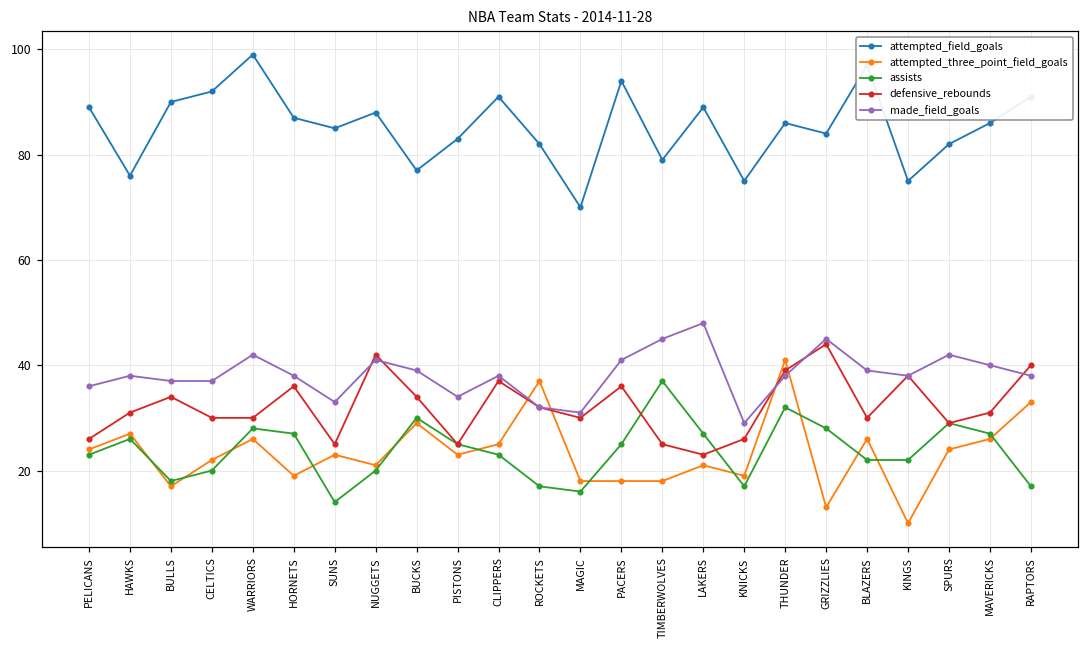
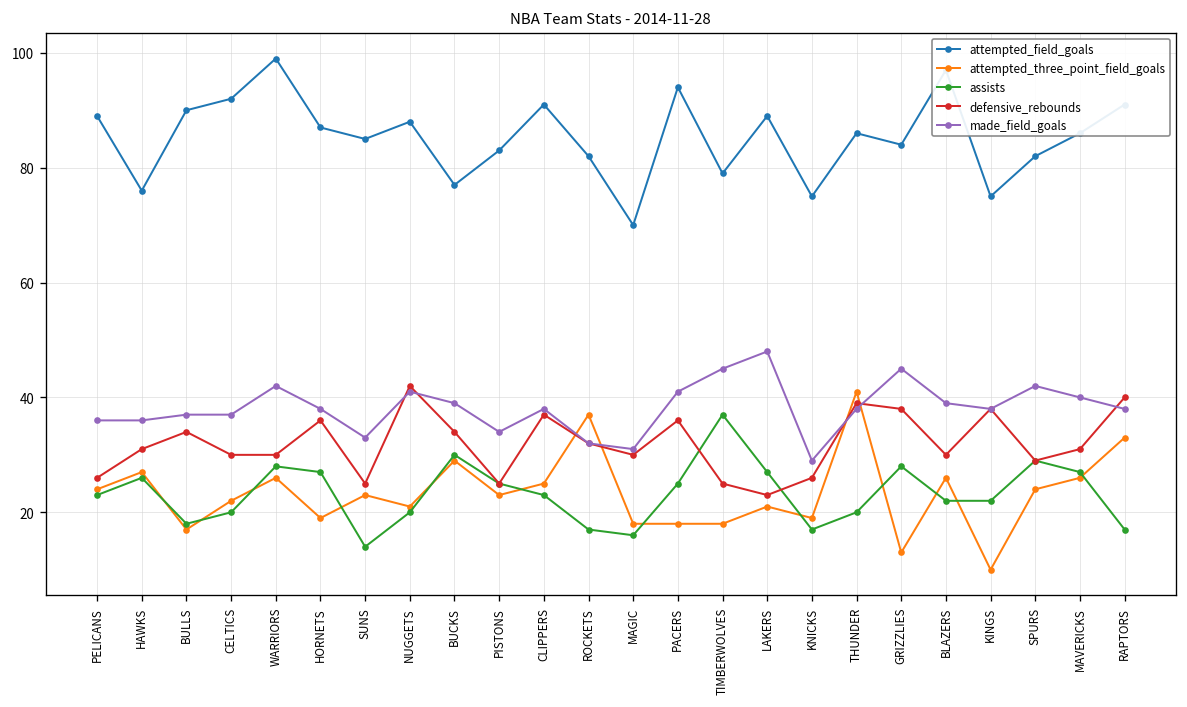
made_field_goals, HAWKS: 38 -> 36
assists, THUNDER: 32 -> 20
defensive_rebounds, GRIZZLIES: 44 -> 38
